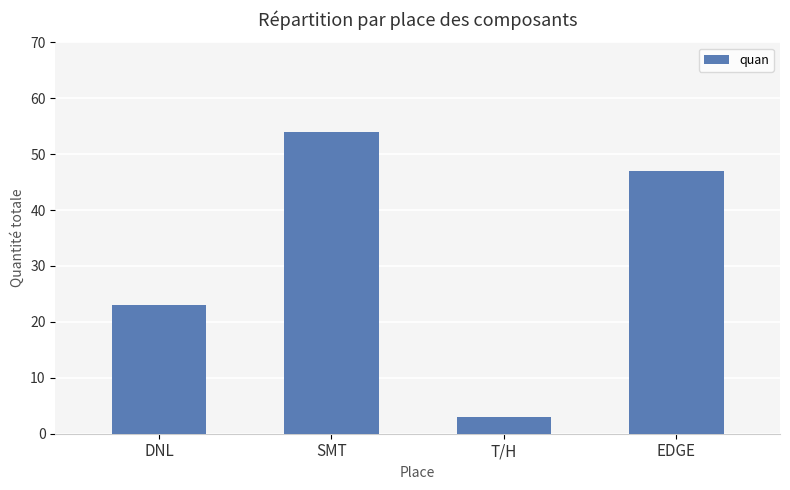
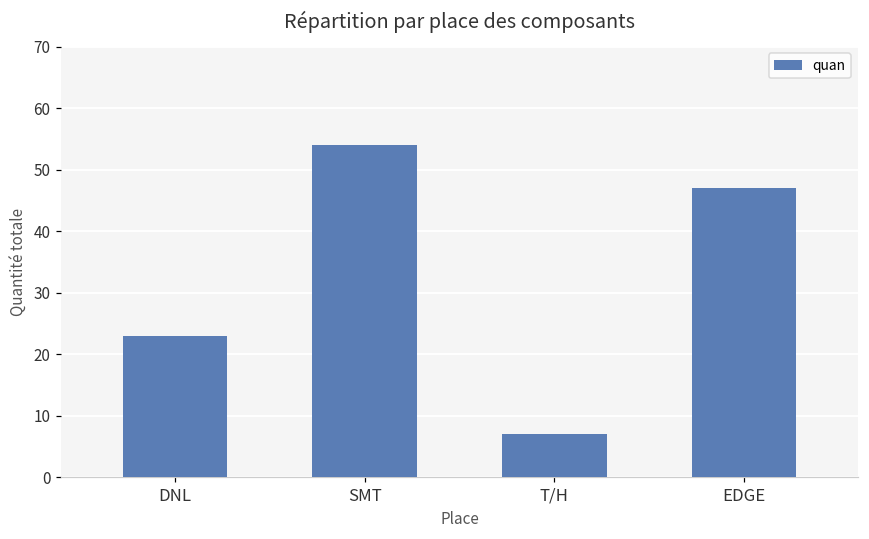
T/H: 3 -> 7
